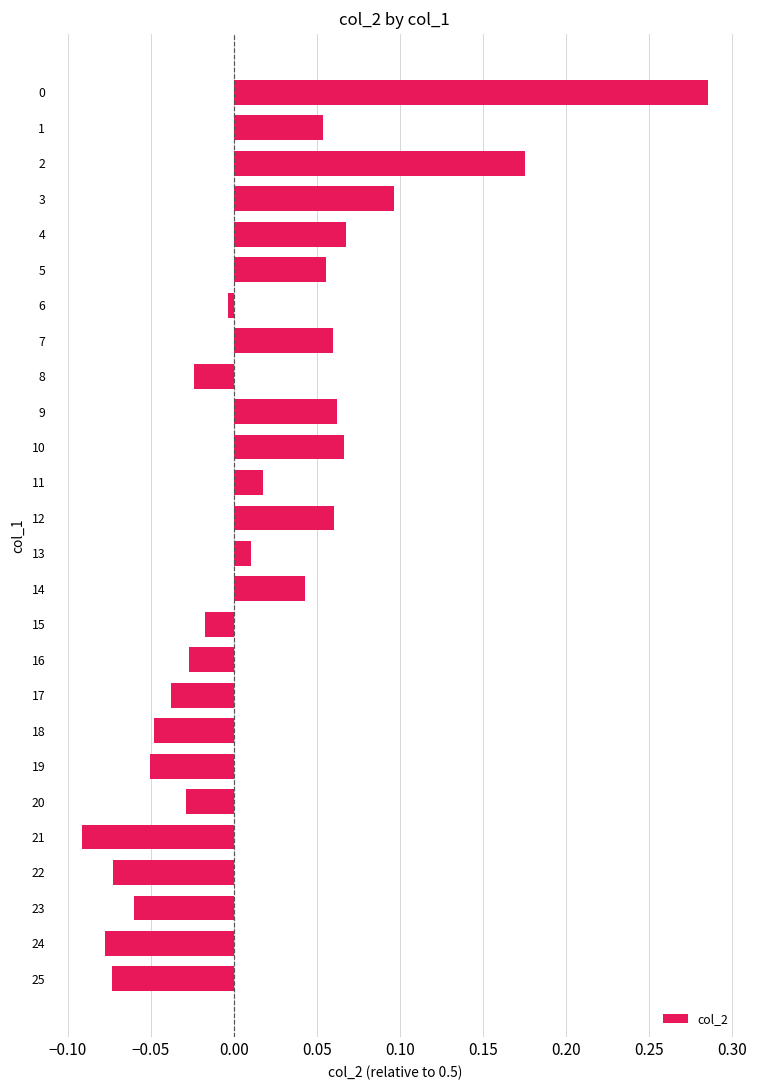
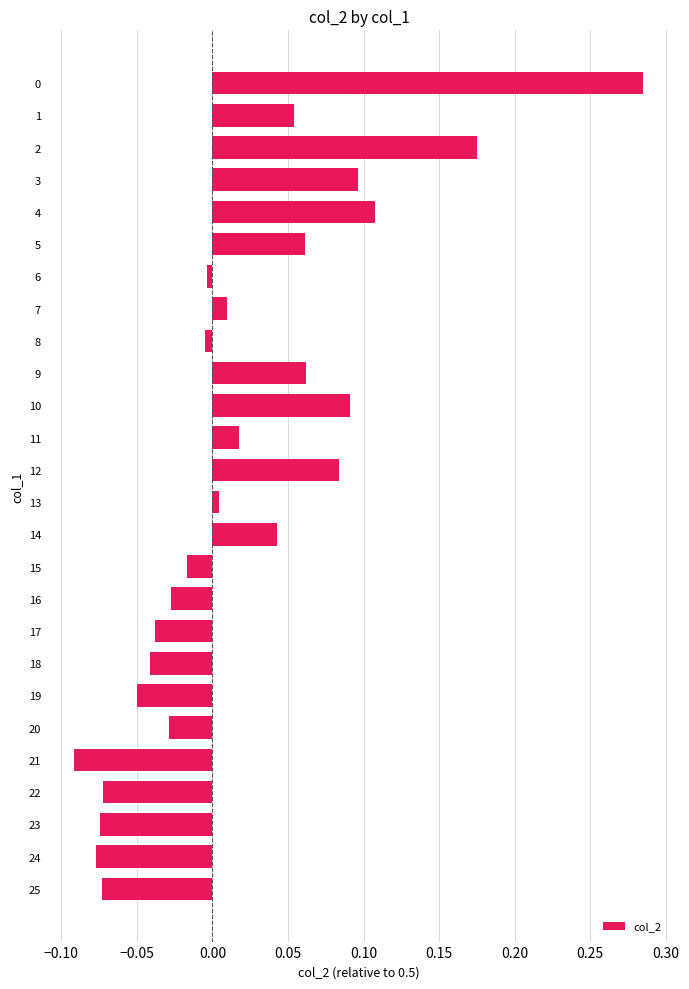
4: 0.068 -> 0.107
5: 0.055 -> 0.061
7: 0.060 -> 0.009
8: -0.024 -> -0.005
10: 0.066 -> 0.091
12: 0.061 -> 0.084
13: 0.010 -> 0.004
18: -0.048 -> -0.042
23: -0.060 -> -0.075
